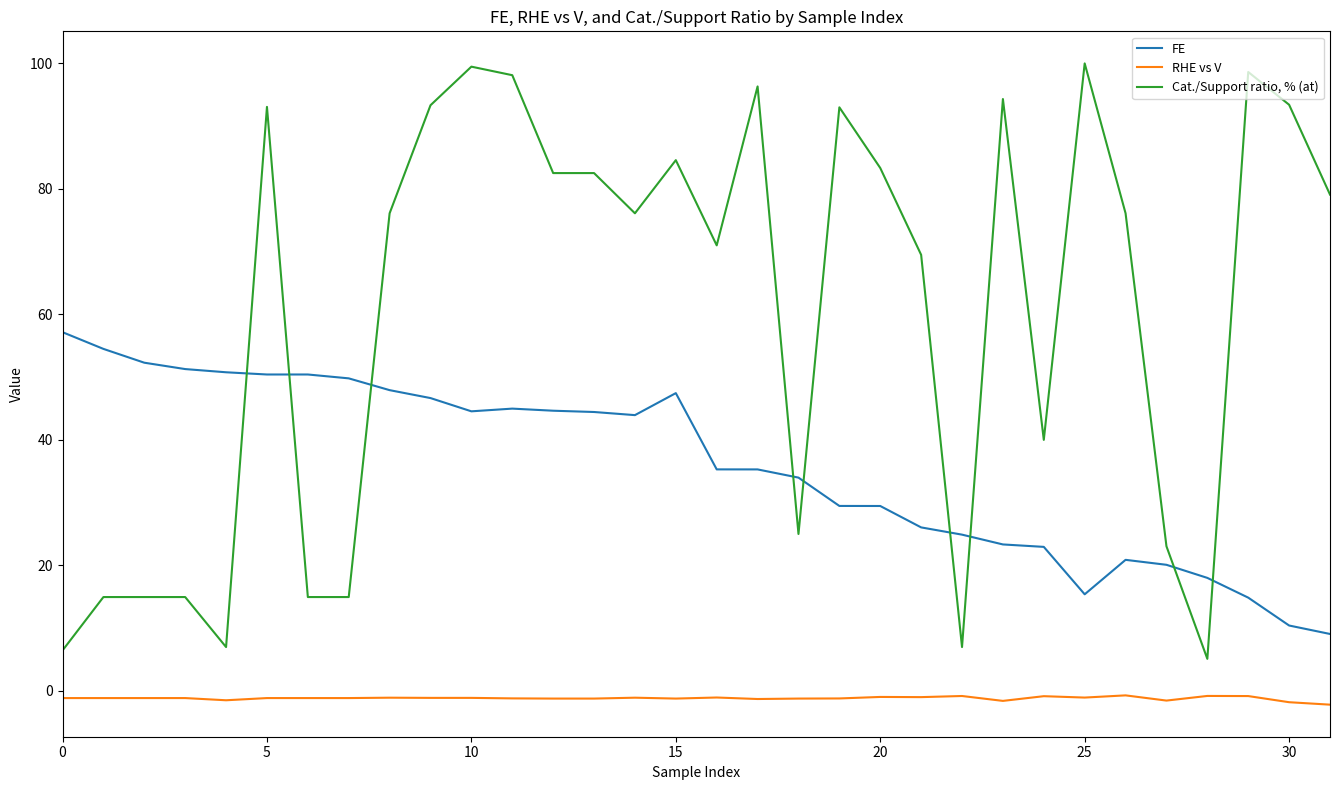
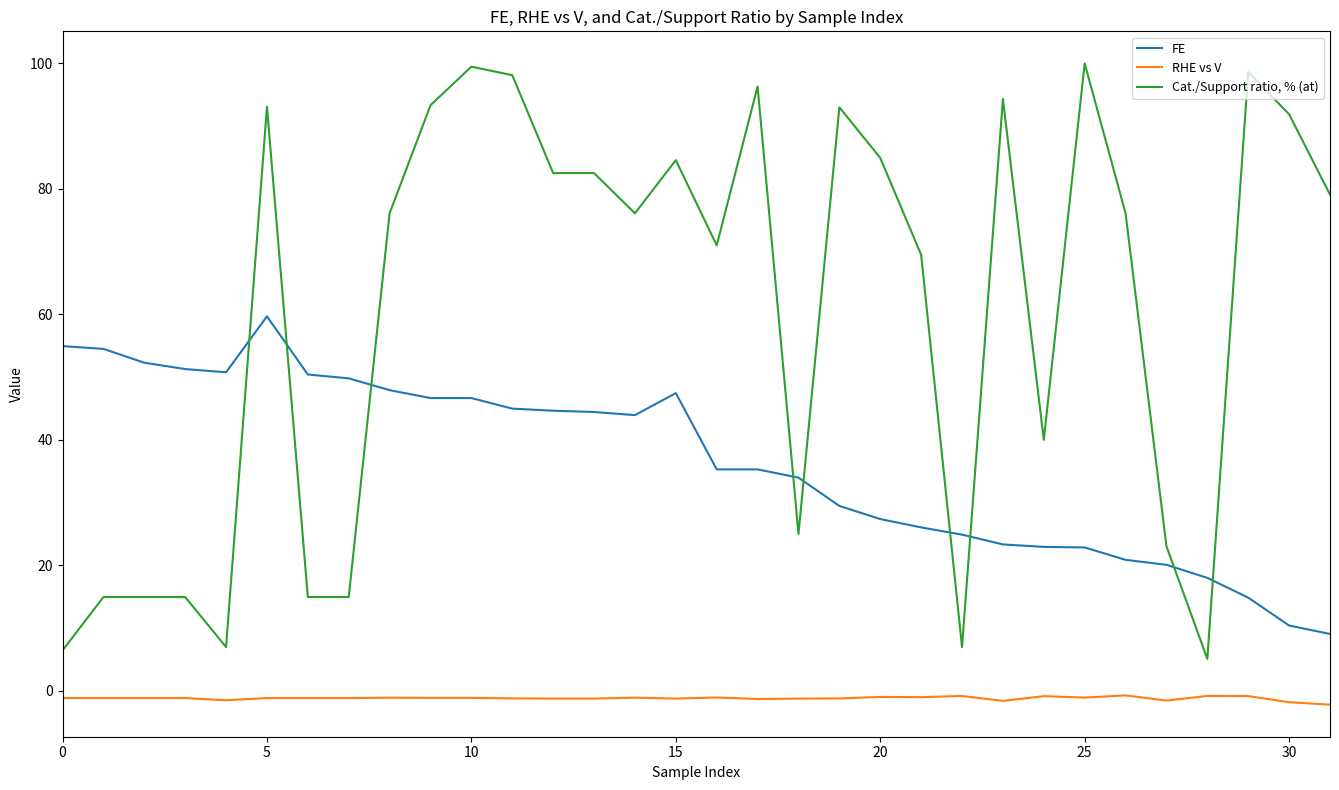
FE, 0: 57 -> 55
FE, 5: 50 -> 60
FE, 10: 45 -> 47
FE, 20: 29 -> 27
Cat./Support ratio, % (at), 20: 83 -> 85
FE, 25: 15 -> 23
Cat./Support ratio, % (at), 30: 93 -> 92
